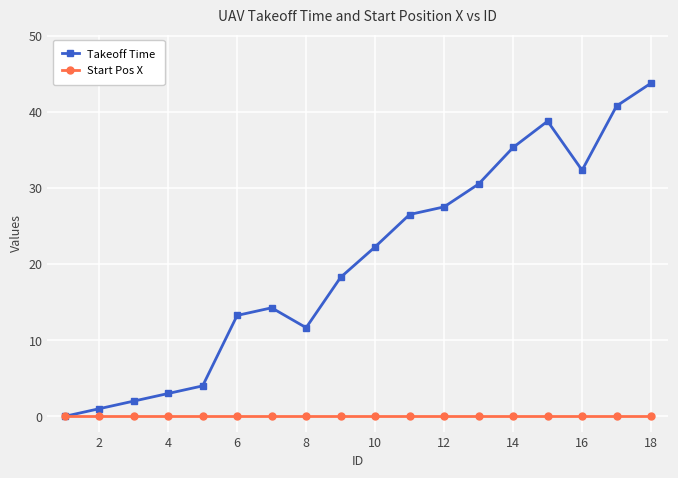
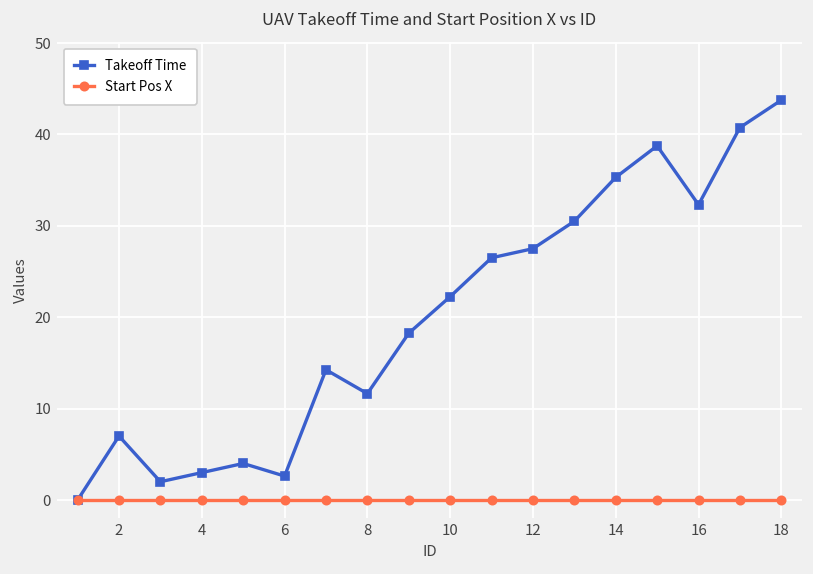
Takeoff Time, 2: 1 -> 7
Takeoff Time, 6: 13 -> 3
